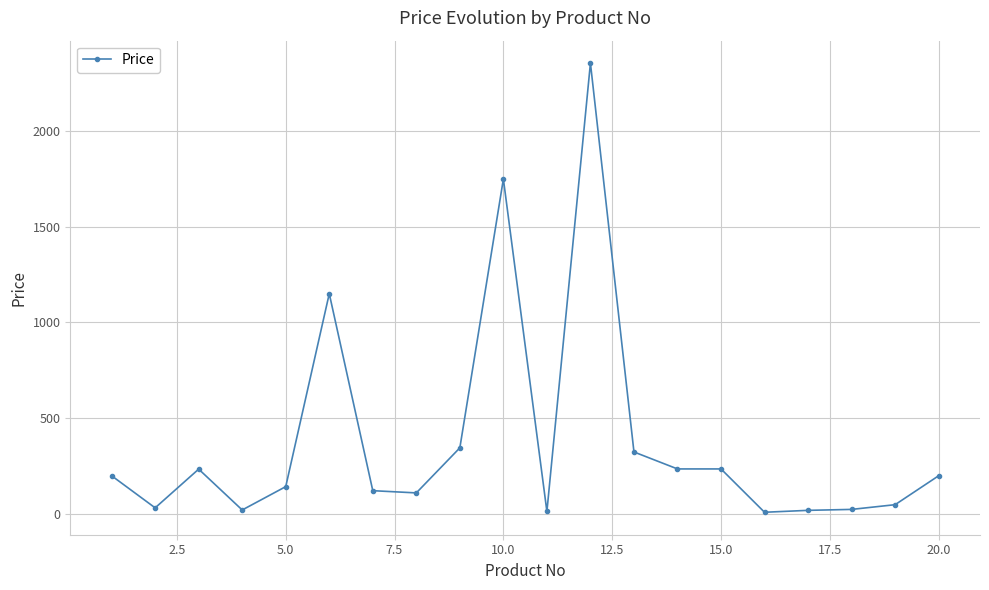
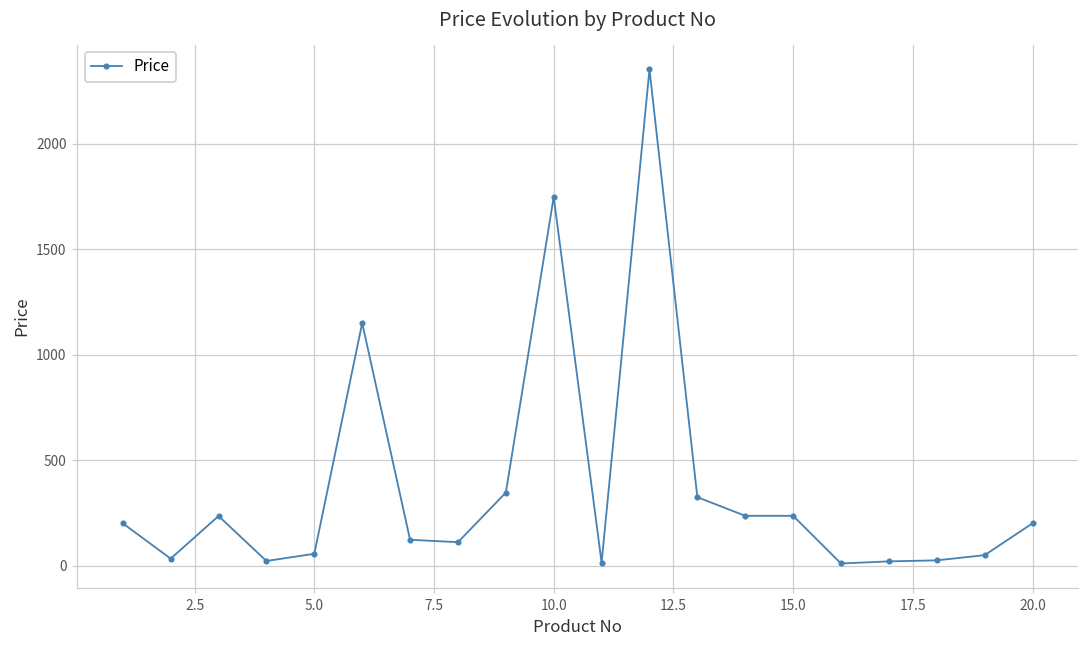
5.0: 140 -> 60
